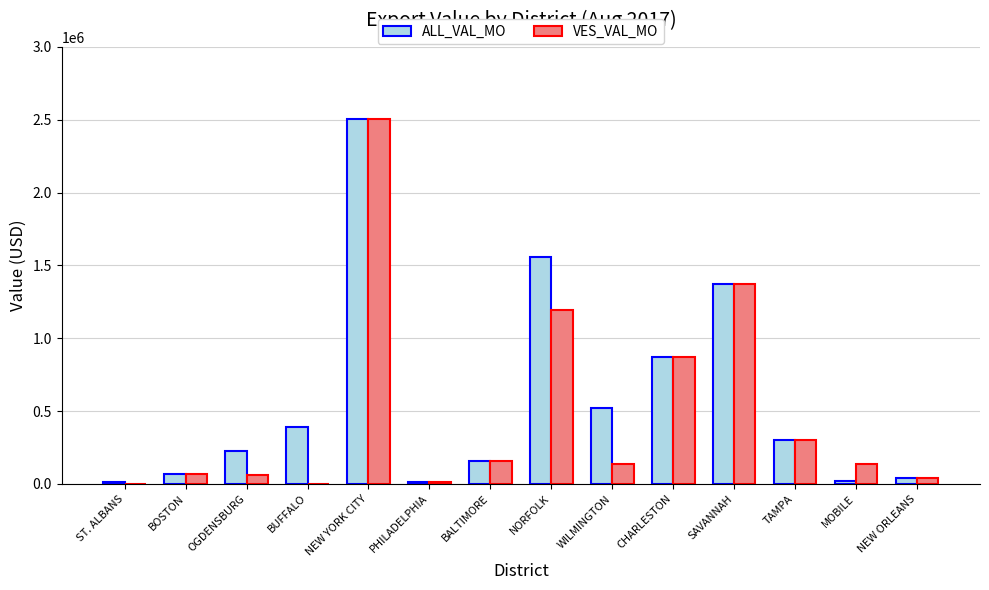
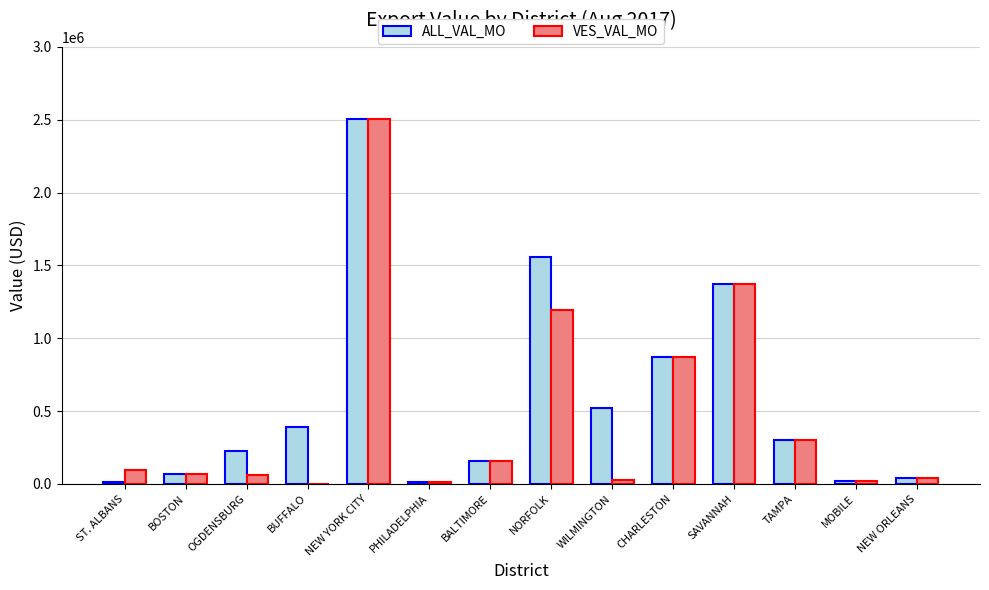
VES_VAL_MO, ST. ALBANS: 0 -> 90000
VES_VAL_MO, WILMINGTON: 130000 -> 30000
VES_VAL_MO, MOBILE: 130000 -> 20000
